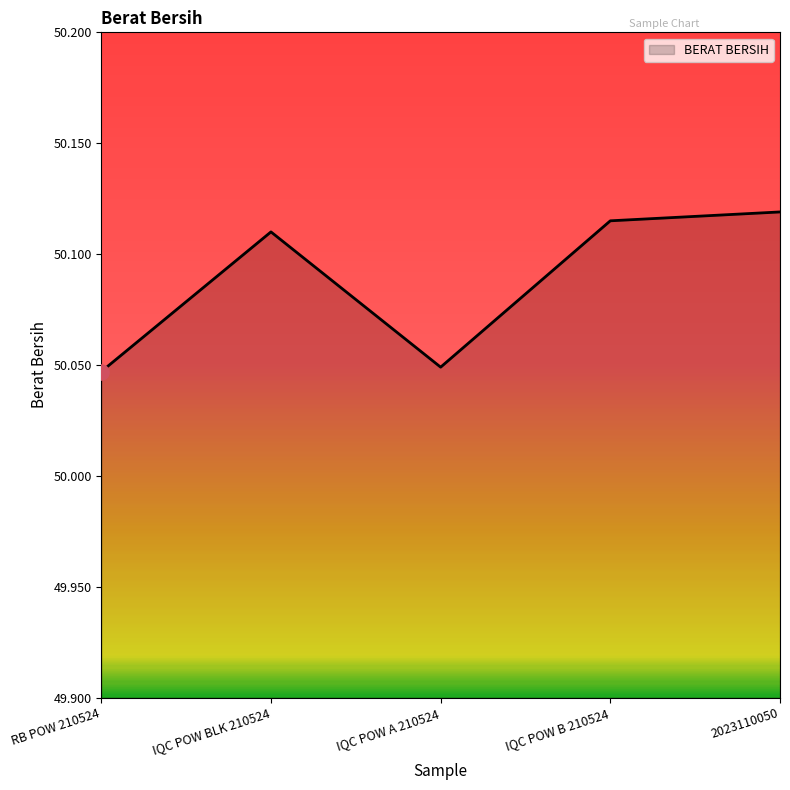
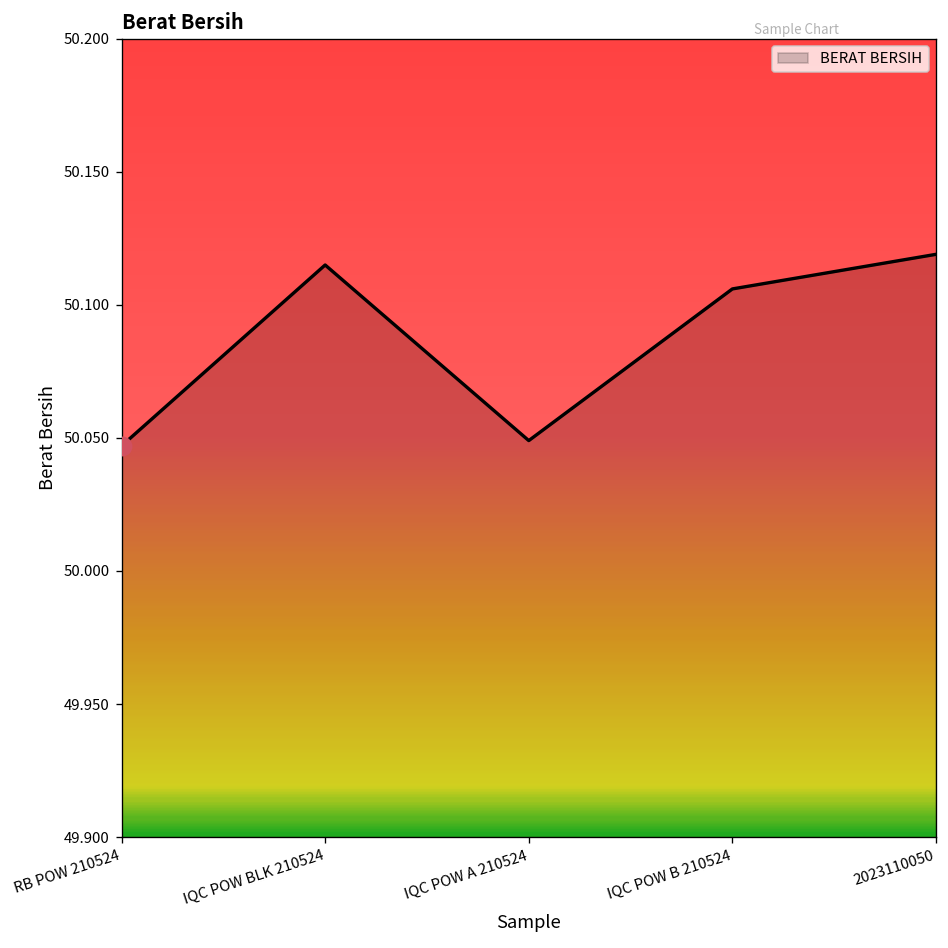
BERAT BERSIH, IQC POW BLK 210524: 50.110 -> 50.115
BERAT BERSIH, IQC POW B 210524: 50.115 -> 50.106
